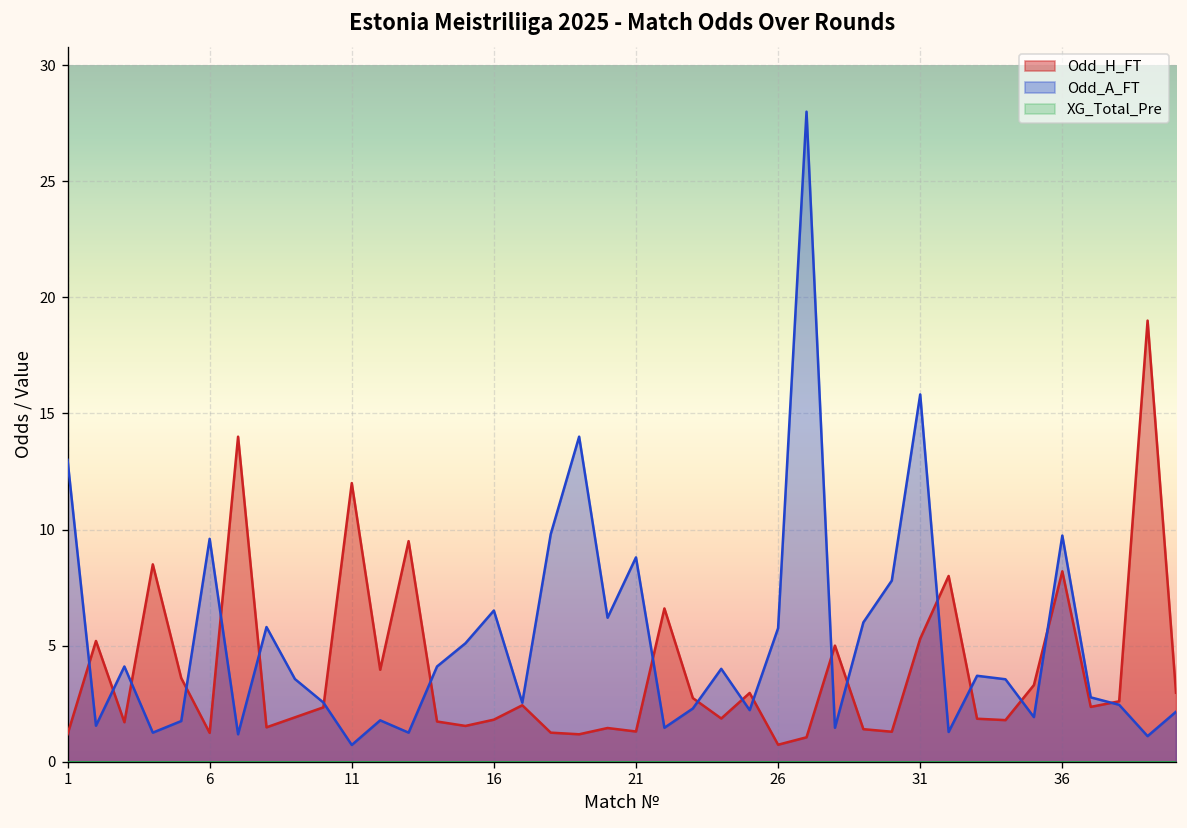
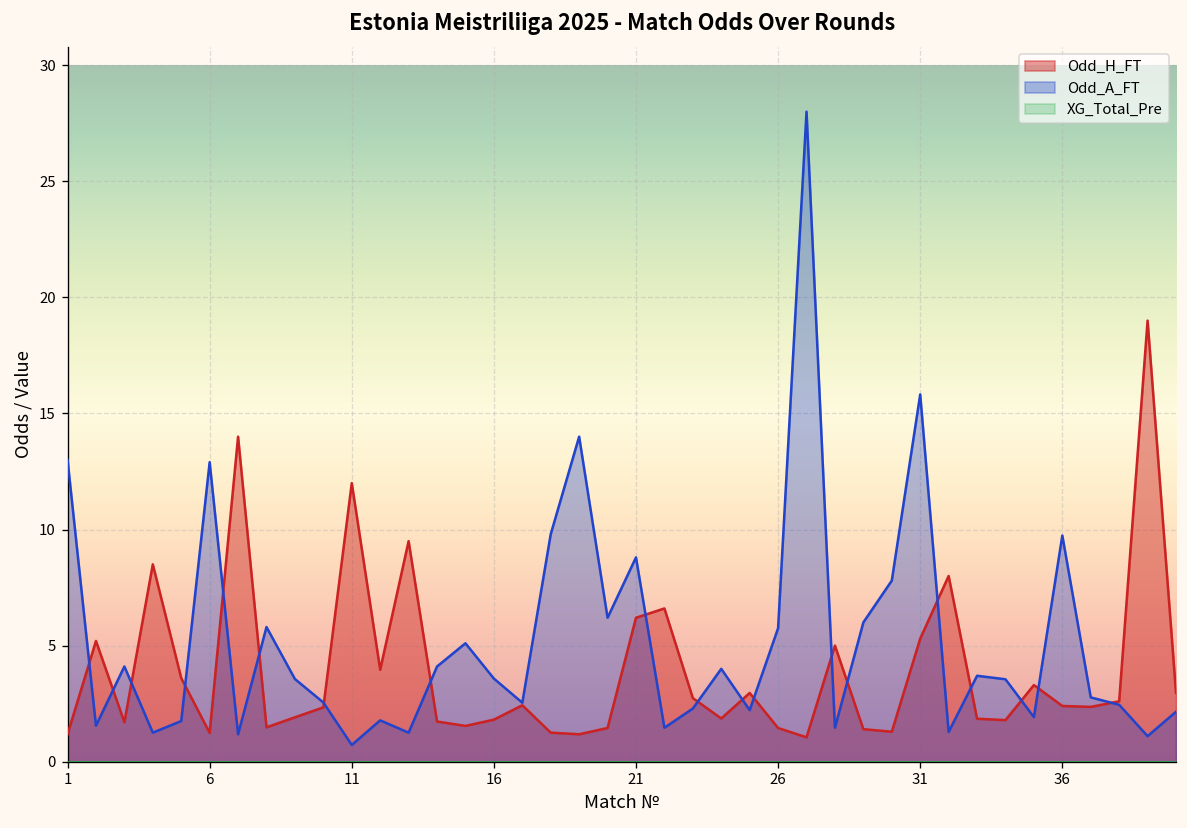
Odd_A_FT, 6: 9.6 -> 12.9
Odd_A_FT, 16: 6.5 -> 3.6
Odd_H_FT, 21: 1.3 -> 6.2
Odd_H_FT, 26: 0.7 -> 1.5
Odd_H_FT, 36: 8.2 -> 2.4
